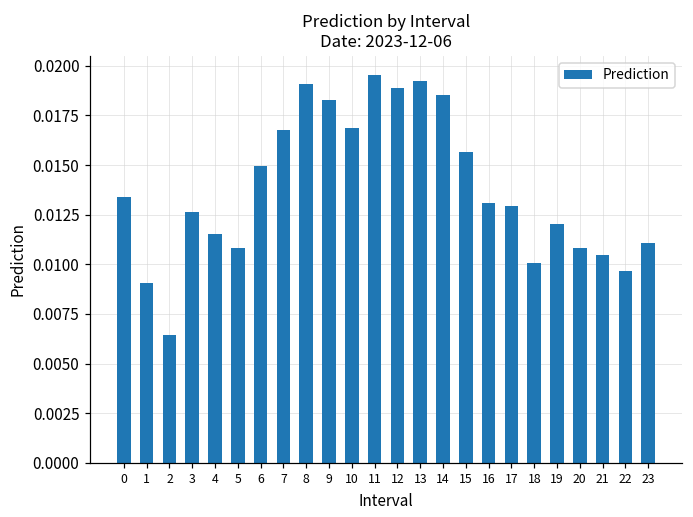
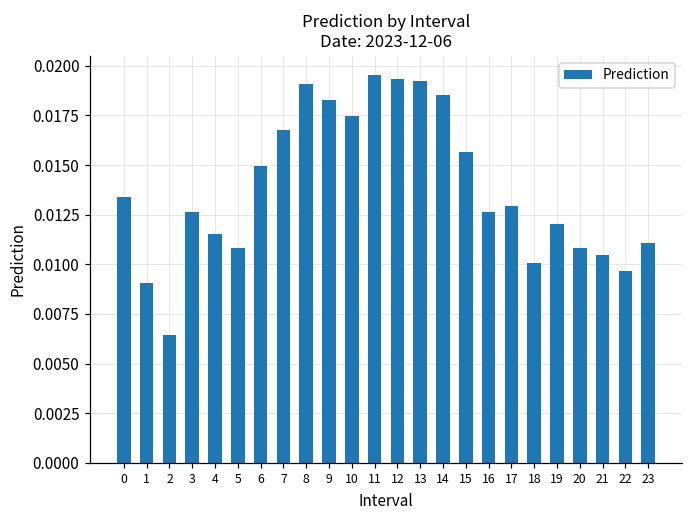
10: 0.0169 -> 0.0175
12: 0.0189 -> 0.0194
16: 0.0131 -> 0.0126
